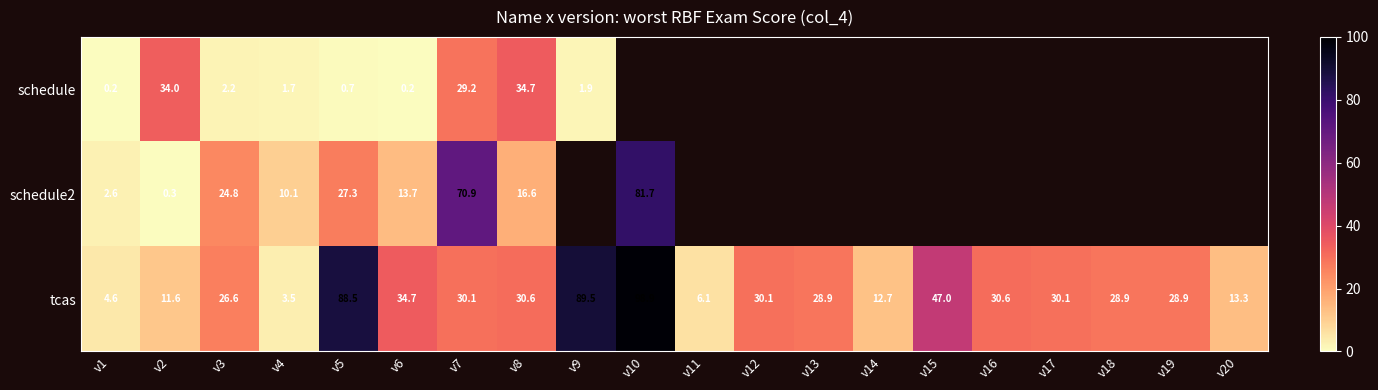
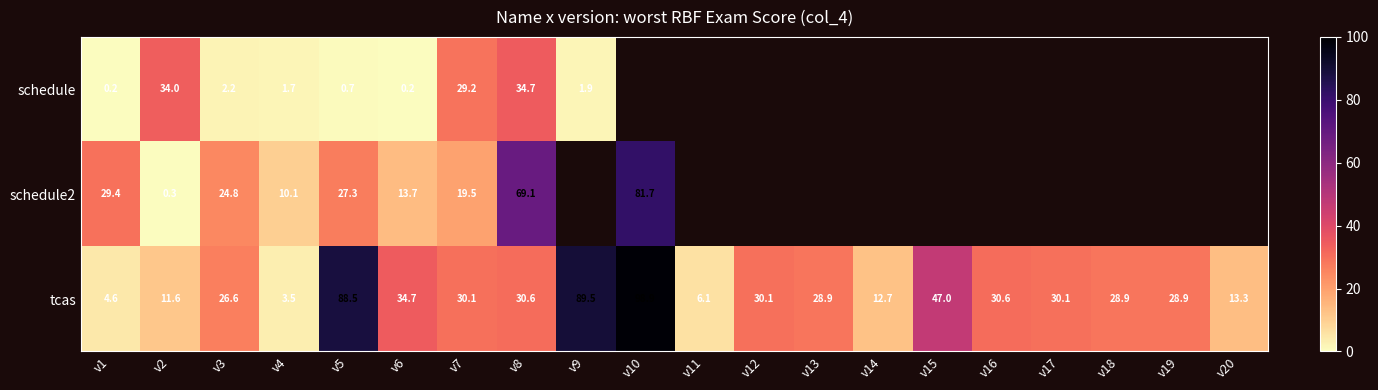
schedule2, v1: 2.6 -> 29.4
schedule2, v7: 70.9 -> 19.5
schedule2, v8: 16.6 -> 69.1
